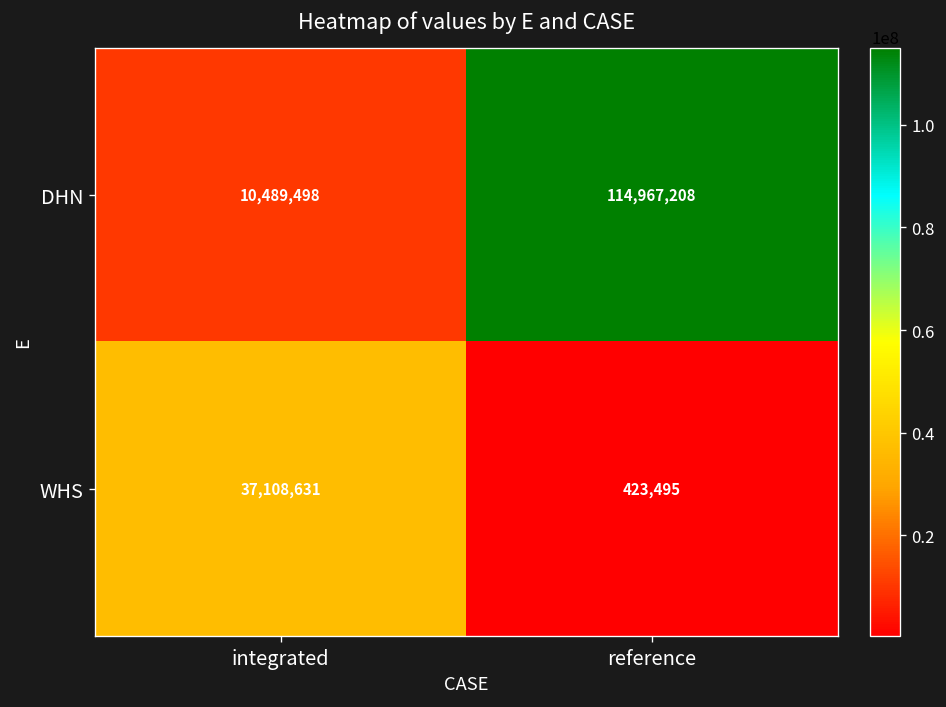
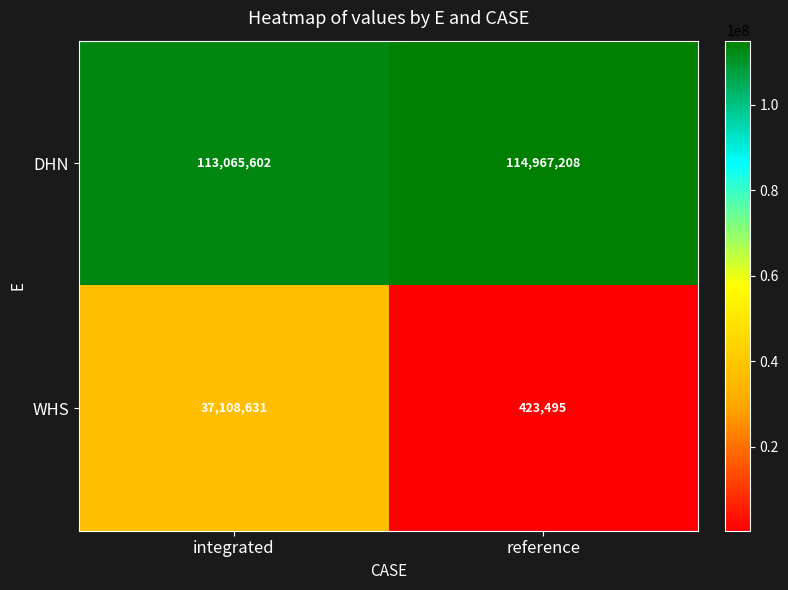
DHN, integrated: 10,489,498 -> 113,065,602
